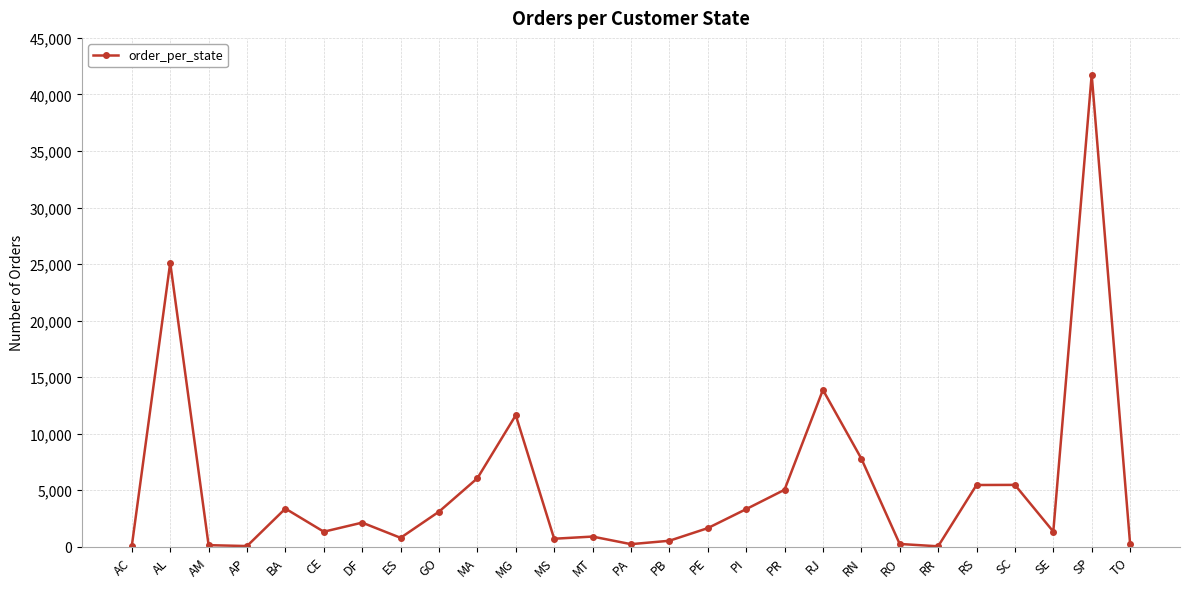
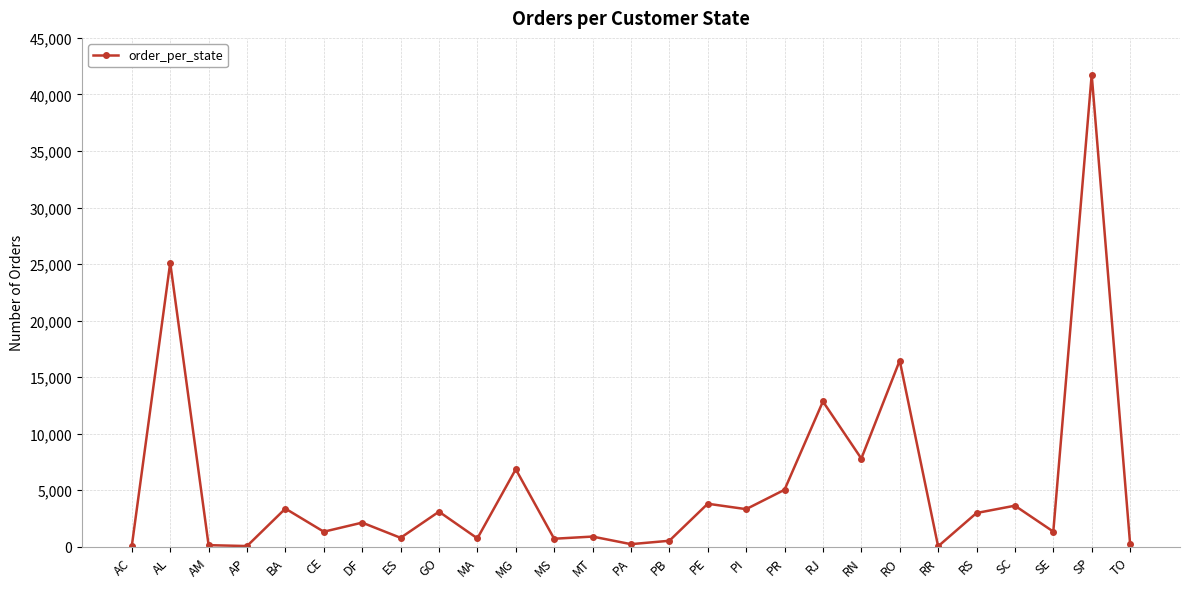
MA: 6,100 -> 700
MG: 11,600 -> 6,900
PE: 1,700 -> 3,800
RJ: 13,900 -> 12,900
RO: 300 -> 16,500
RS: 5,500 -> 3,000
SC: 5,500 -> 3,600
